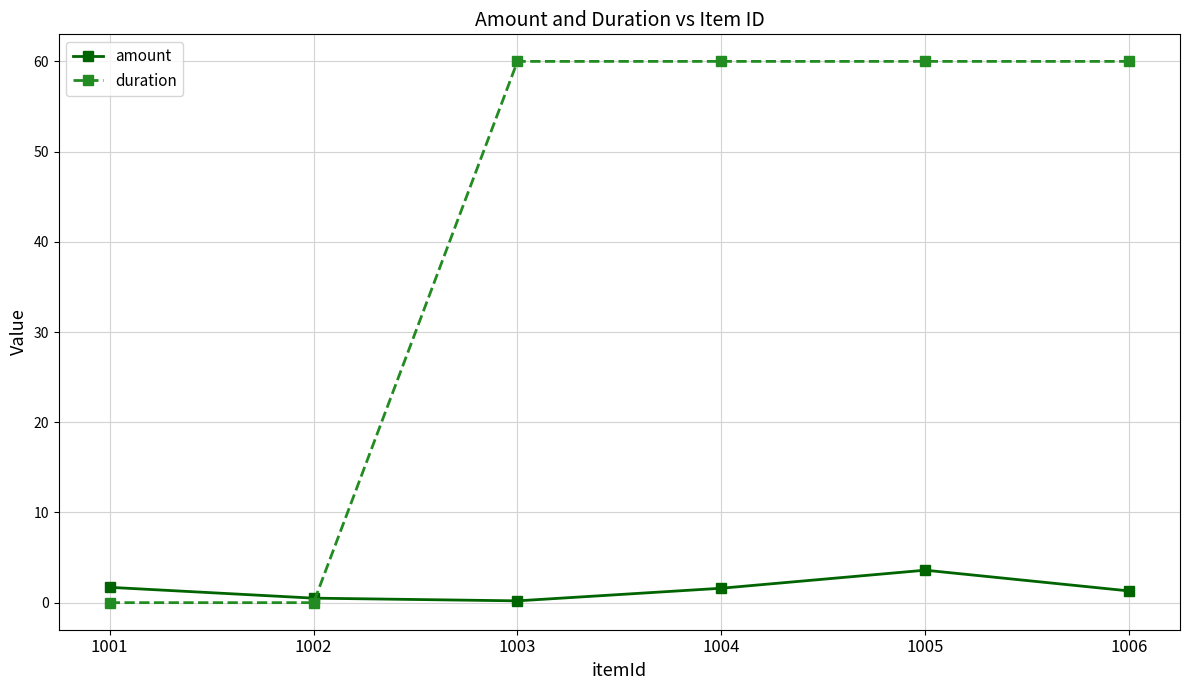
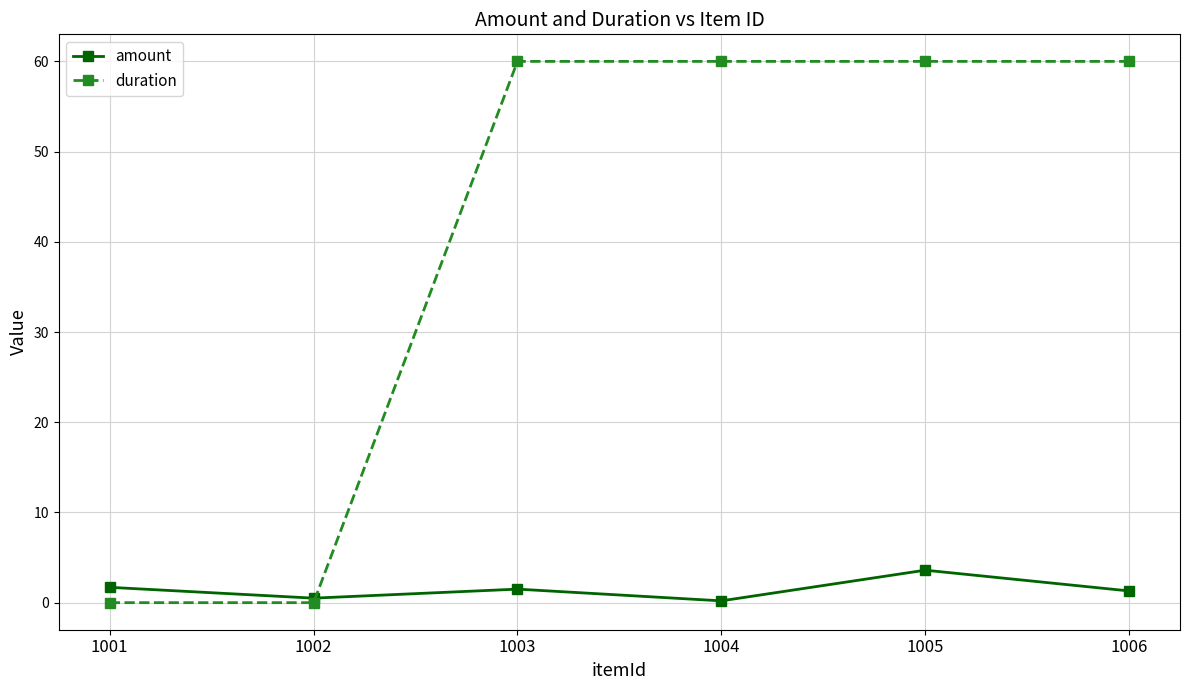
amount, 1003: 0 -> 2
amount, 1004: 2 -> 0
